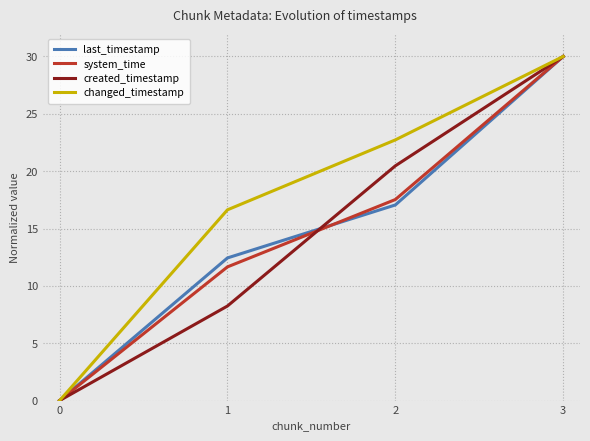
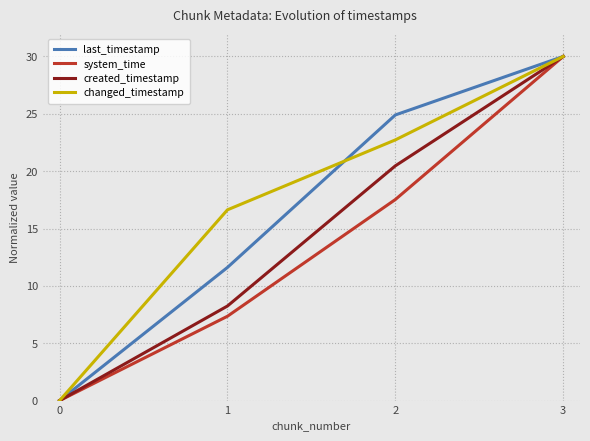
last_timestamp, 1: 12.4 -> 11.6
system_time, 1: 11.7 -> 7.4
last_timestamp, 2: 17.1 -> 24.9
